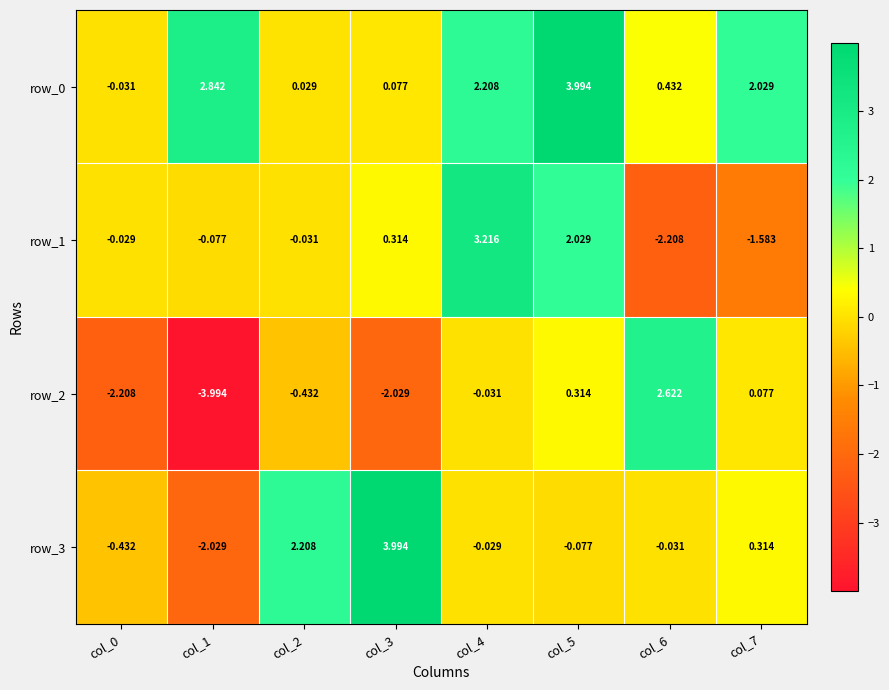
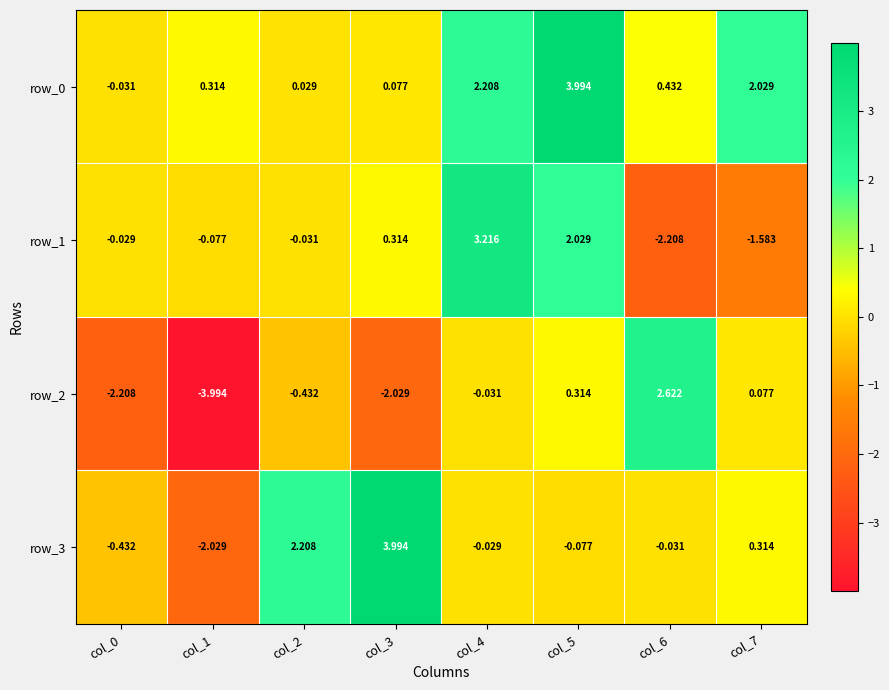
row_0, col_1: 2.842 -> 0.314
